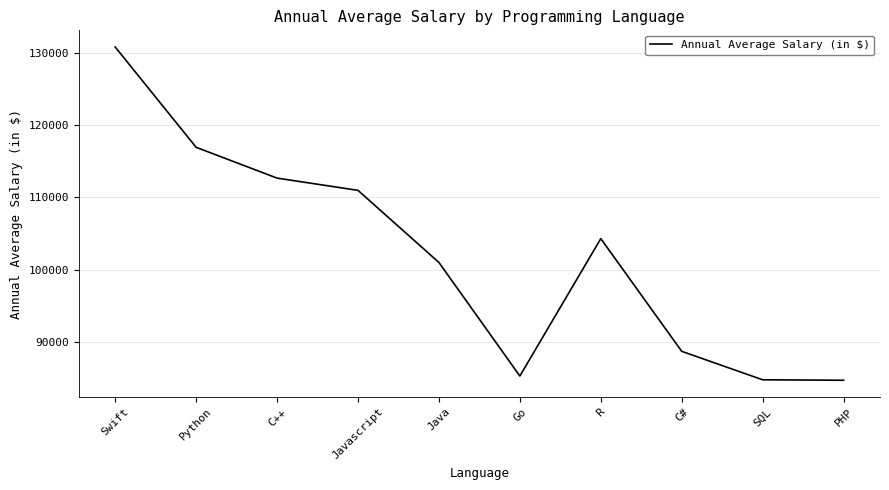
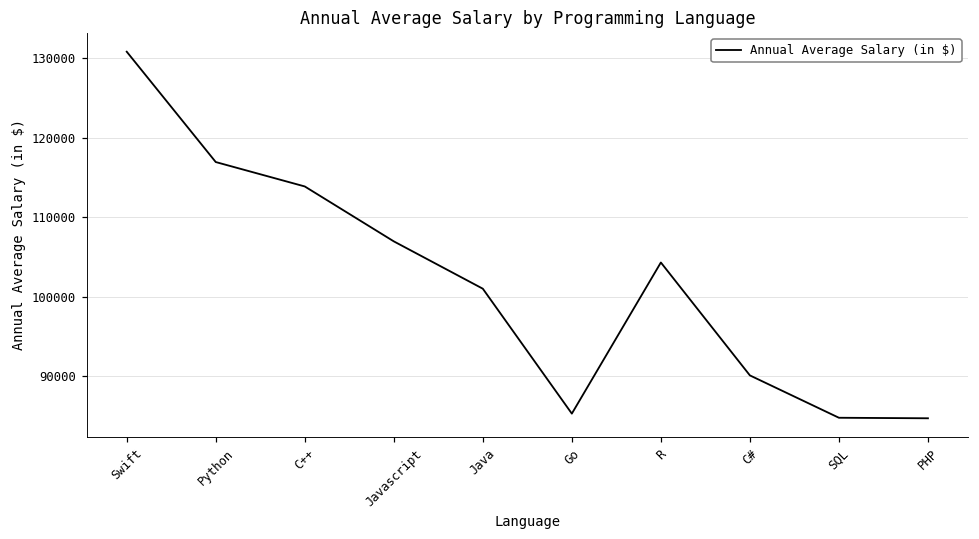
C++: 113000 -> 114000
Javascript: 111000 -> 107000
C#: 89000 -> 90000
